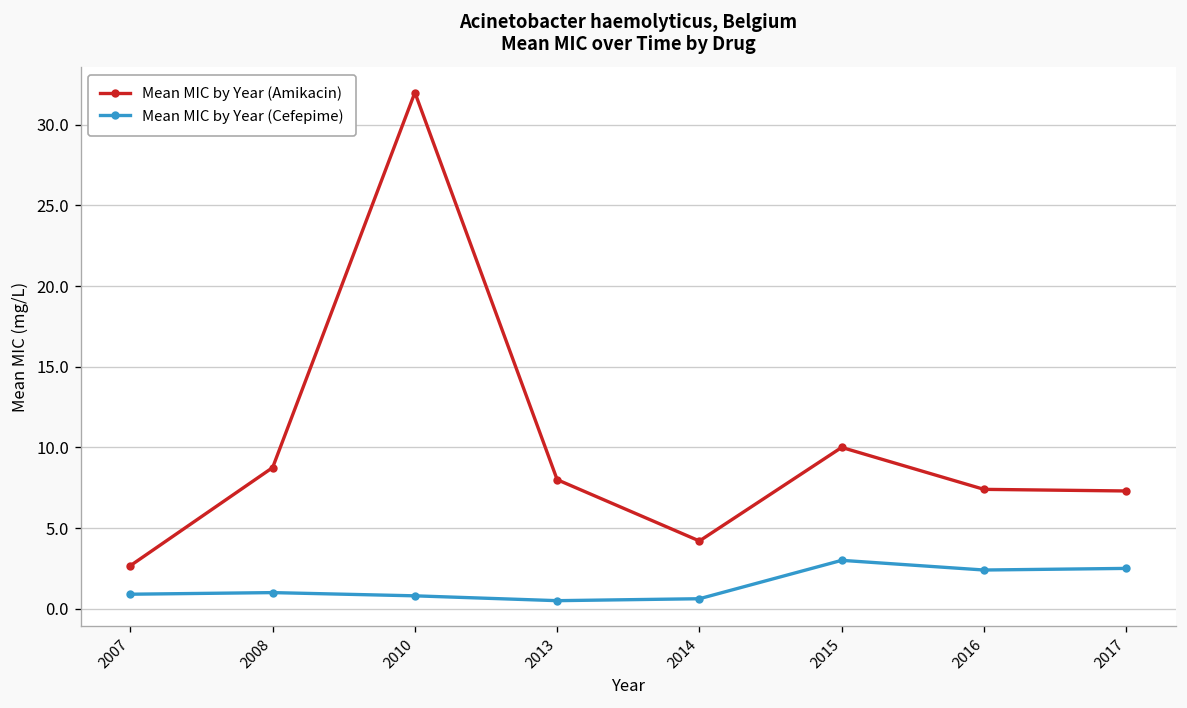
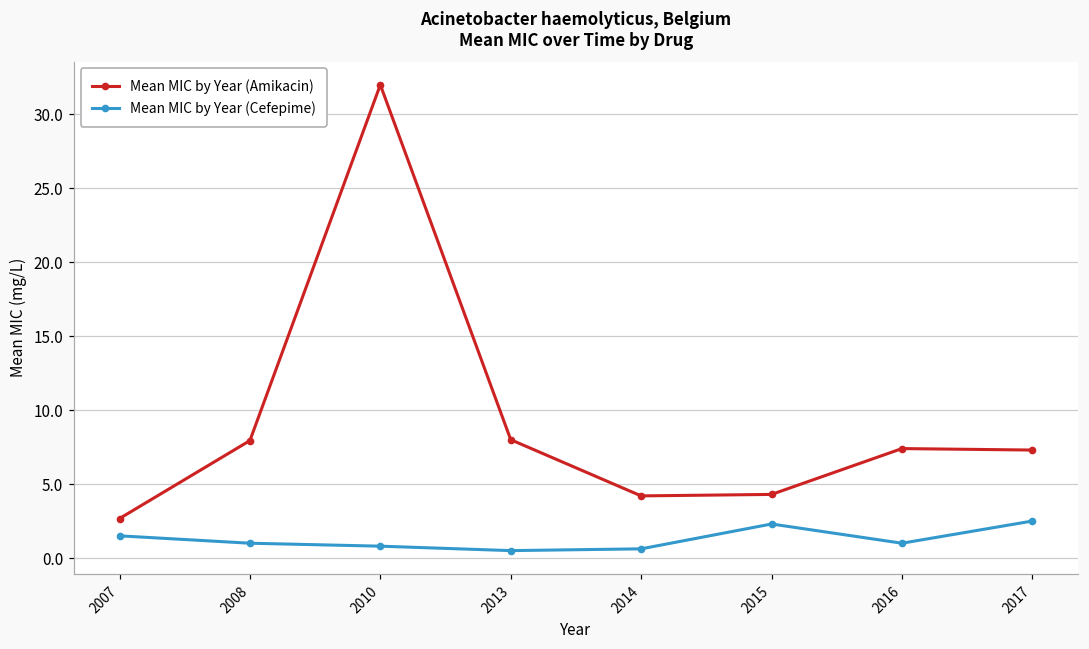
Mean MIC by Year (Cefepime), 2007: 0.9 -> 1.5
Mean MIC by Year (Amikacin), 2008: 8.8 -> 7.9
Mean MIC by Year (Amikacin), 2015: 10.0 -> 4.3
Mean MIC by Year (Cefepime), 2015: 3.0 -> 2.3
Mean MIC by Year (Cefepime), 2016: 2.4 -> 1.0
